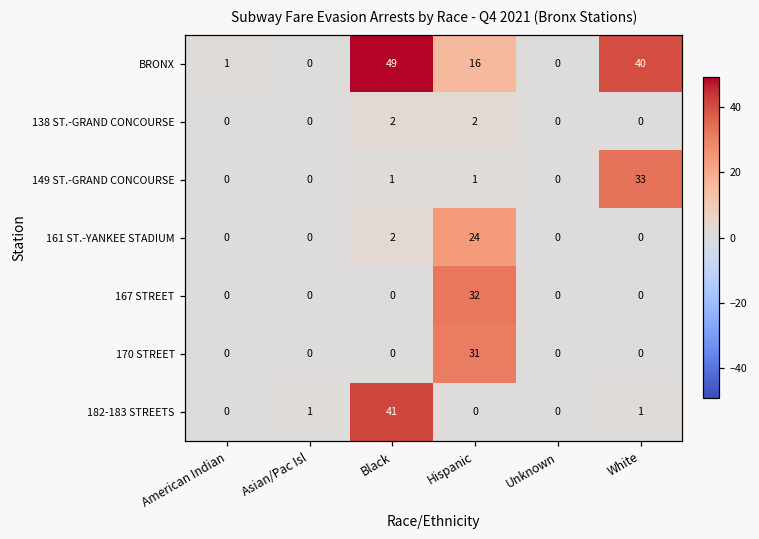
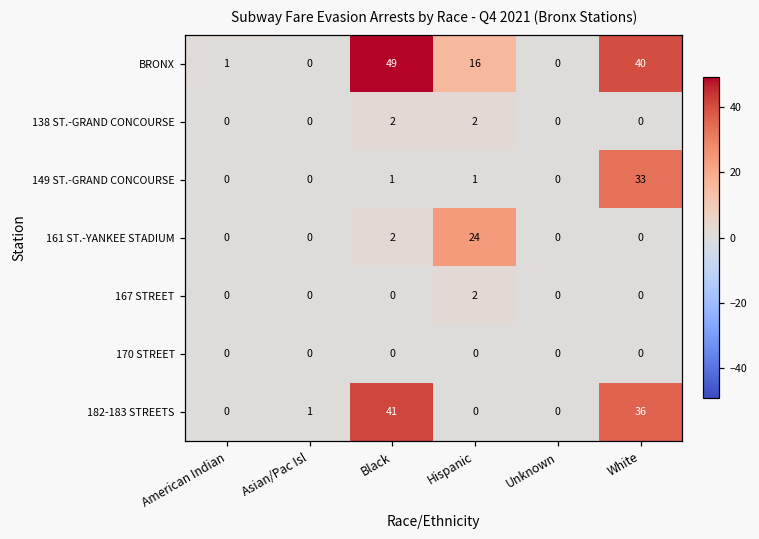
167 STREET, Hispanic: 32 -> 2
170 STREET, Hispanic: 31 -> 0
182-183 STREETS, White: 1 -> 36
